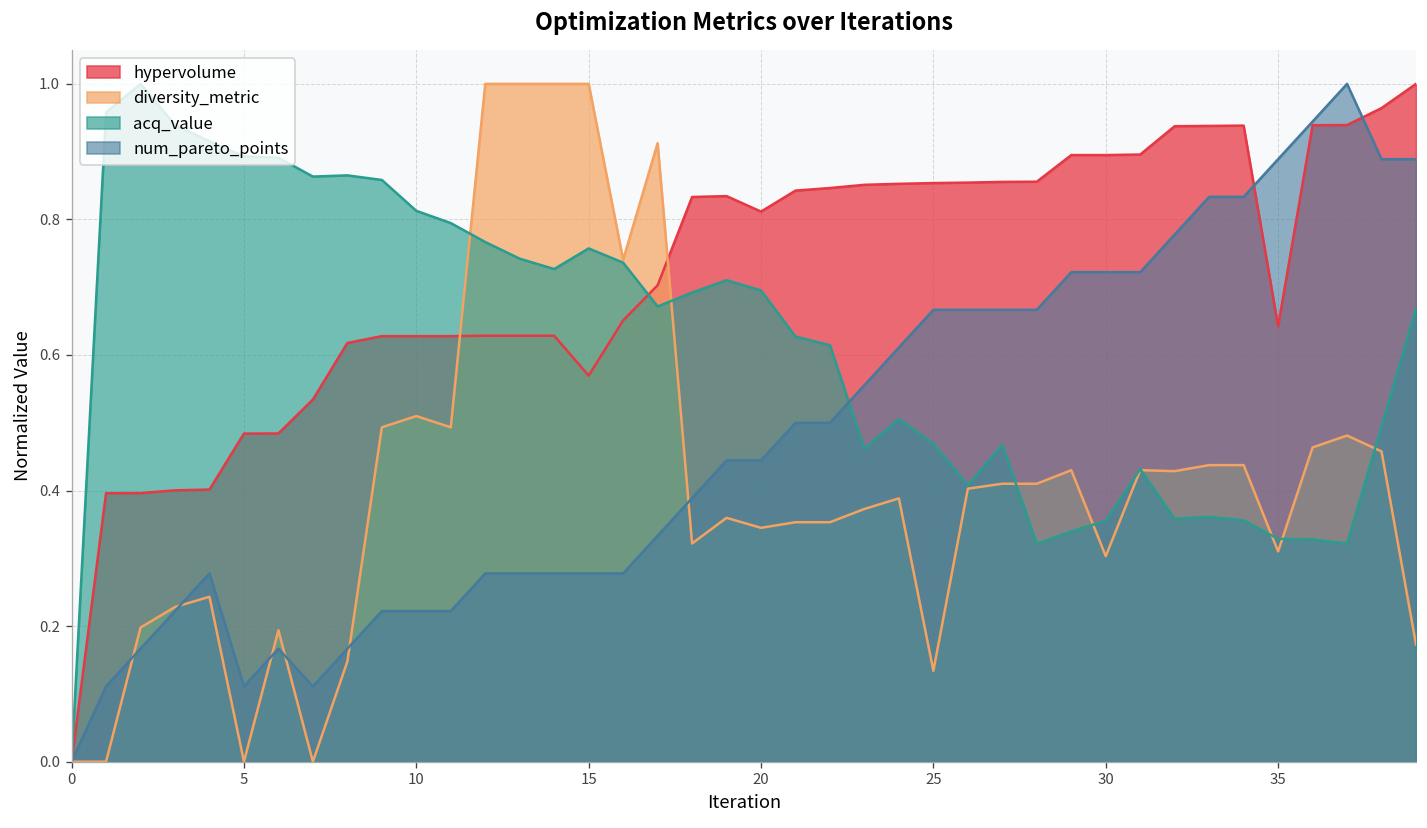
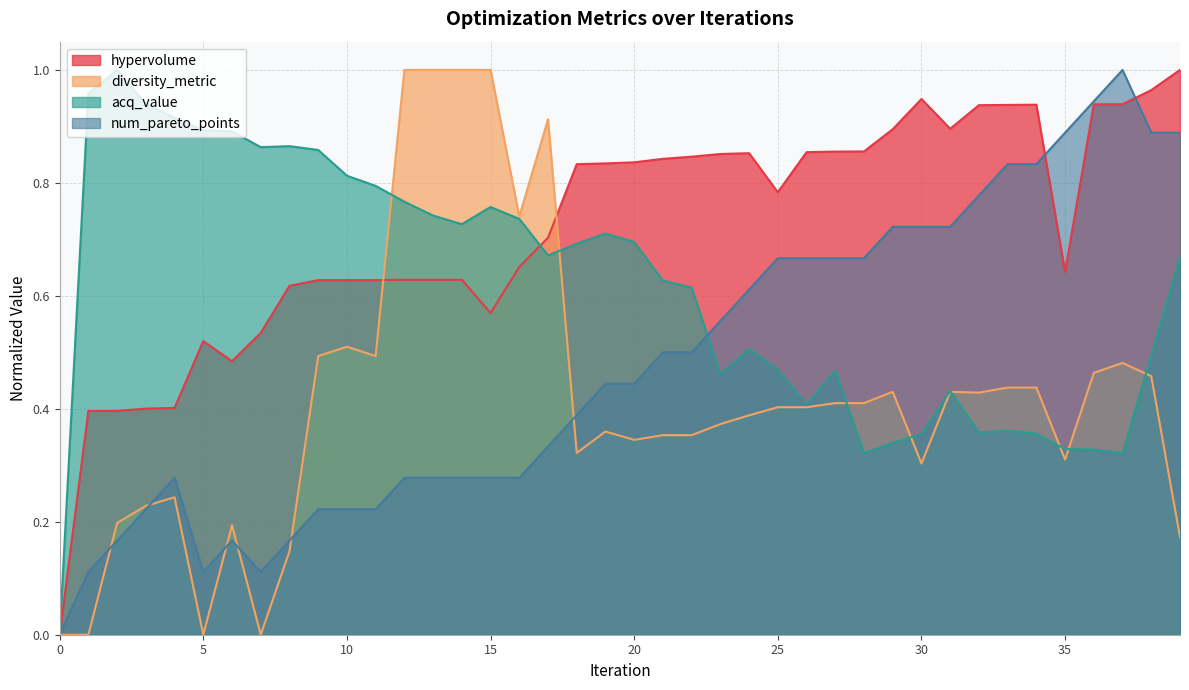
hypervolume, 5: 0.48 -> 0.52
hypervolume, 20: 0.81 -> 0.84
hypervolume, 25: 0.85 -> 0.78
diversity_metric, 25: 0.13 -> 0.40
hypervolume, 30: 0.89 -> 0.95
